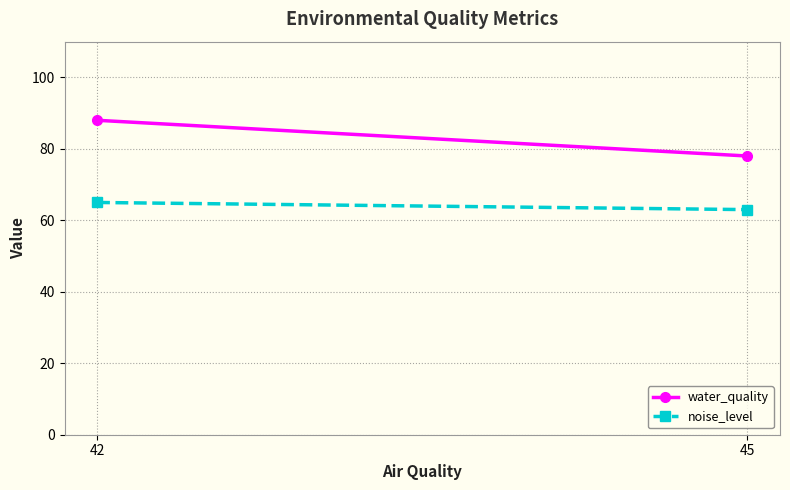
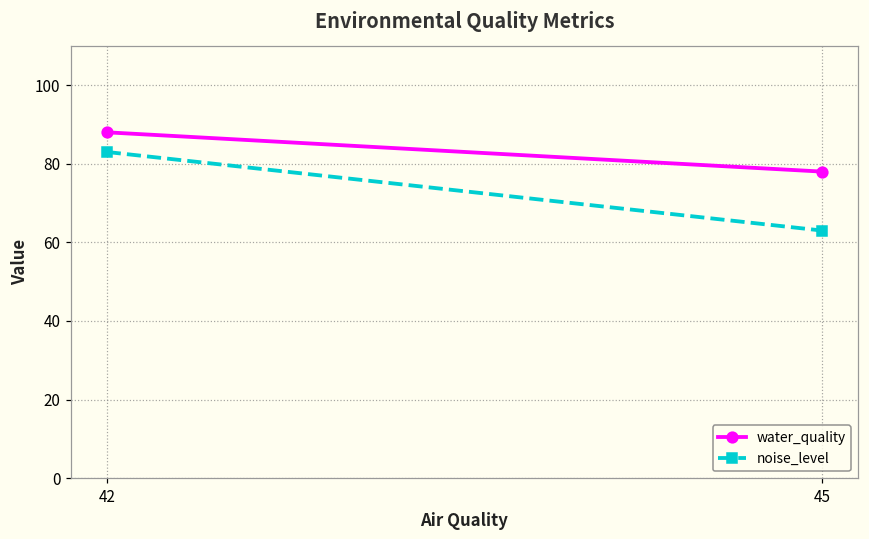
noise_level, 42: 65 -> 83
